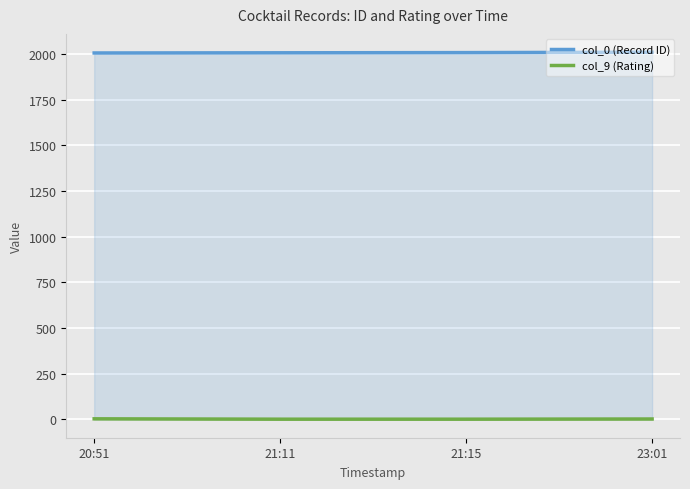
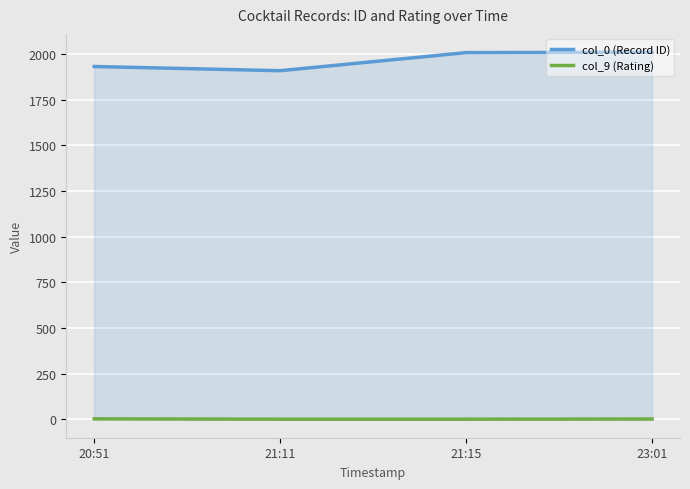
col_0 (Record ID), 20:51: 2010 -> 1930
col_0 (Record ID), 21:11: 2010 -> 1910
